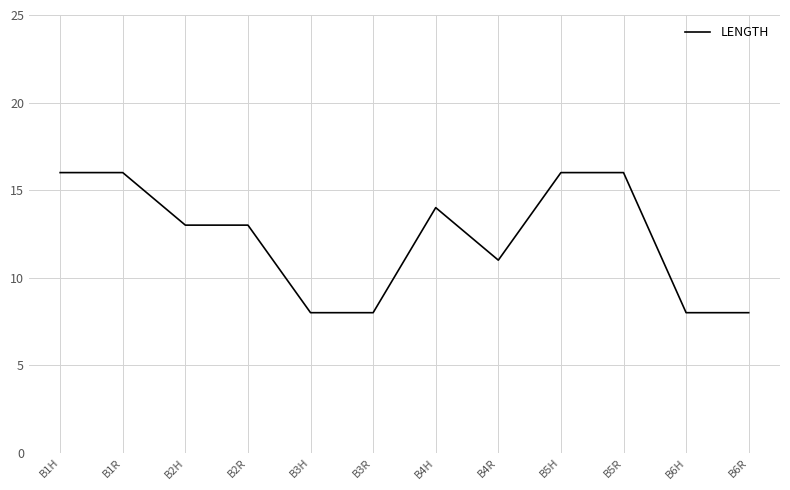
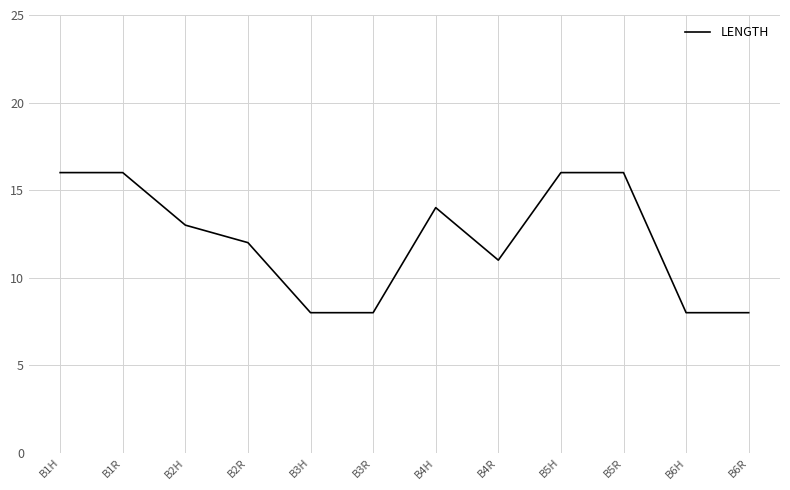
B2R: 13 -> 12
